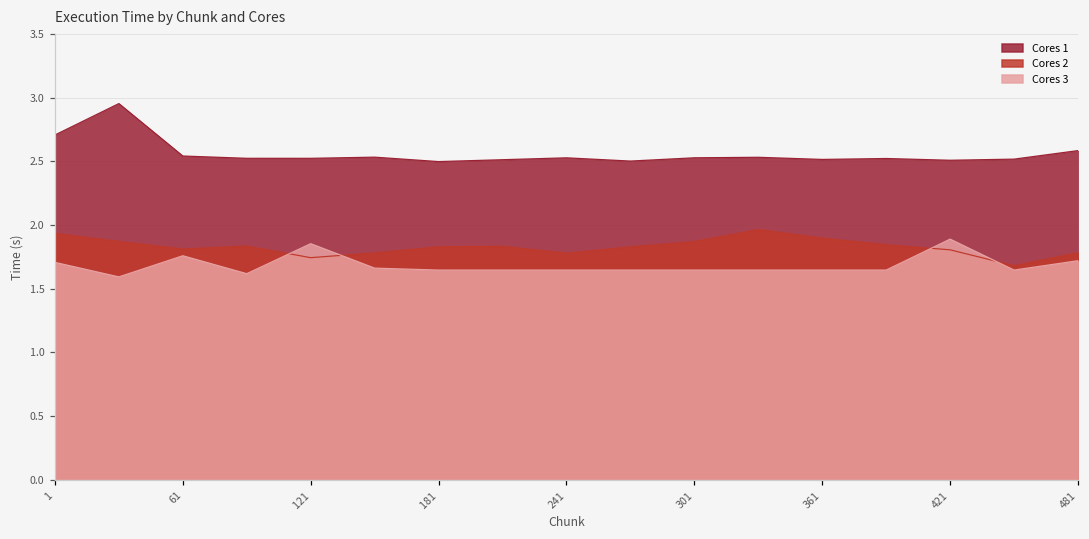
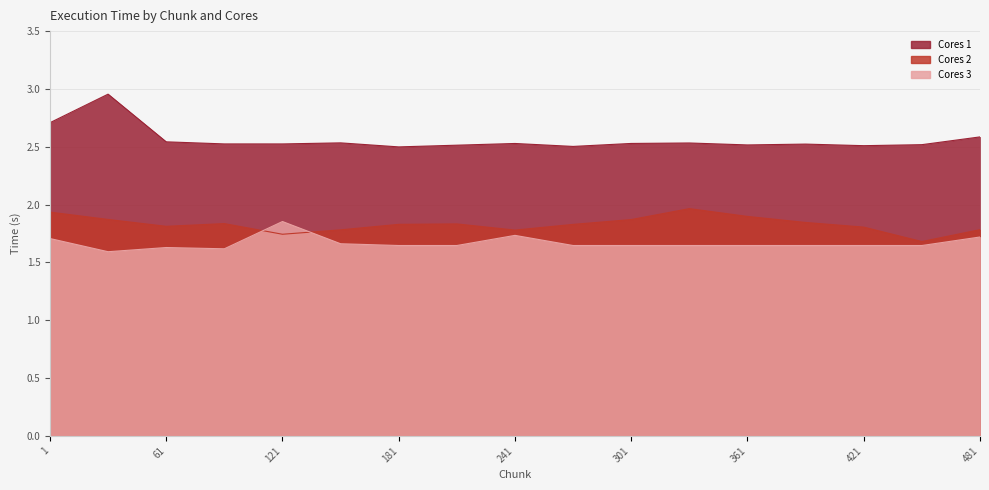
Cores 3, 61: 1.76 -> 1.63
Cores 3, 241: 1.65 -> 1.73
Cores 3, 421: 1.89 -> 1.65
